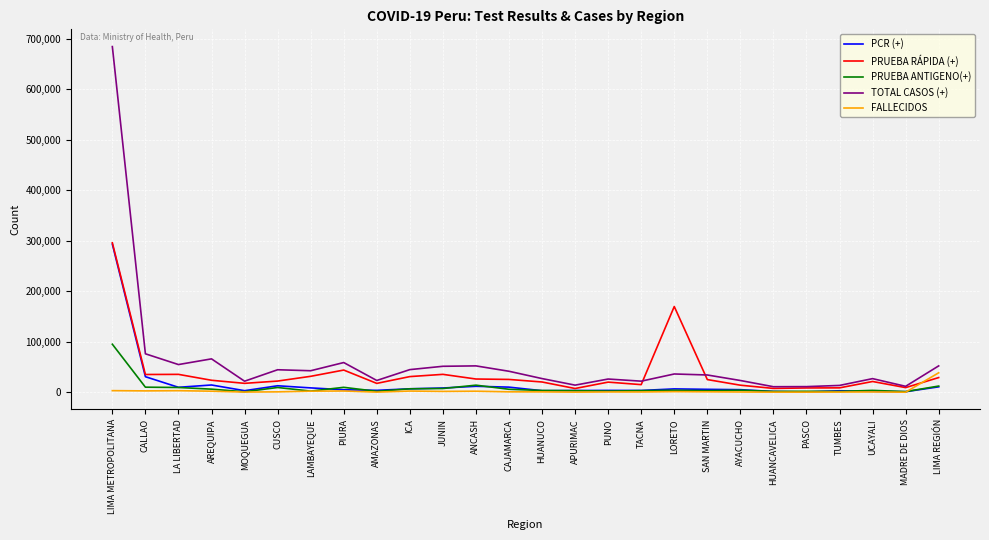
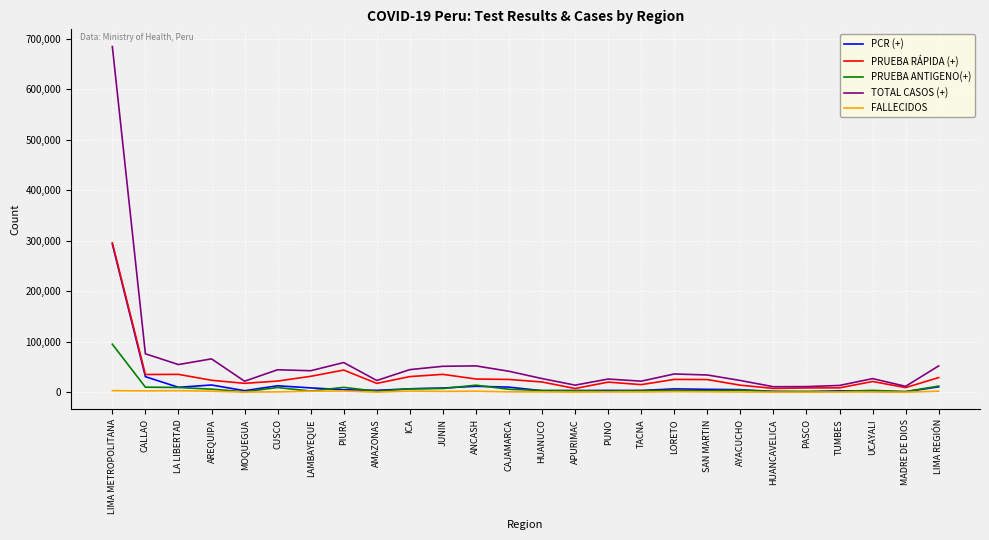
PRUEBA RÁPIDA (+), LORETO: 170,000 -> 30,000
FALLECIDOS, LIMA REGIÓN: 40,000 -> 0
